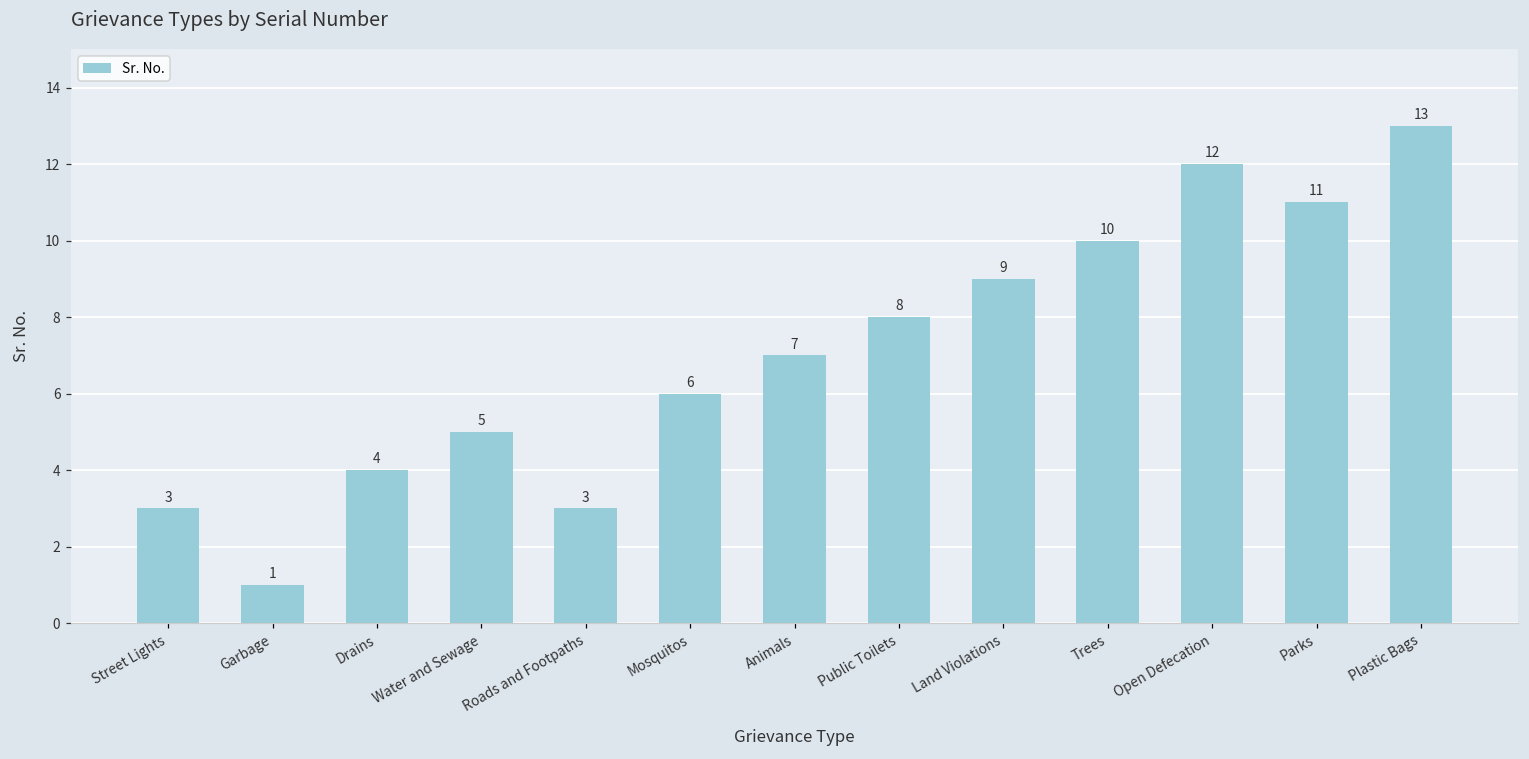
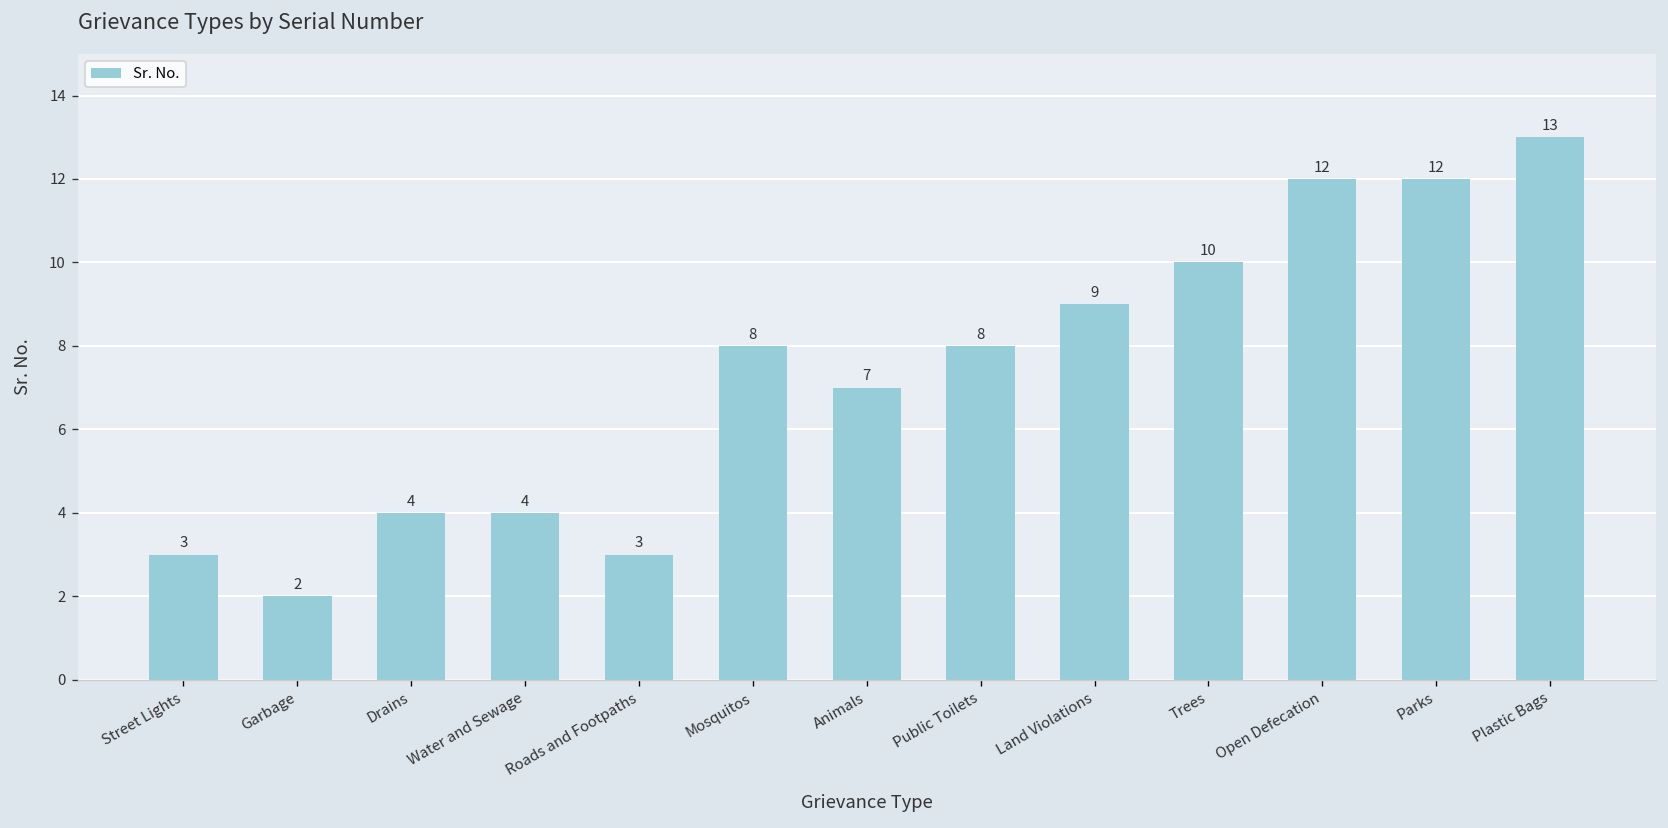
Garbage: 1 -> 2
Water and Sewage: 5 -> 4
Mosquitos: 6 -> 8
Parks: 11 -> 12
